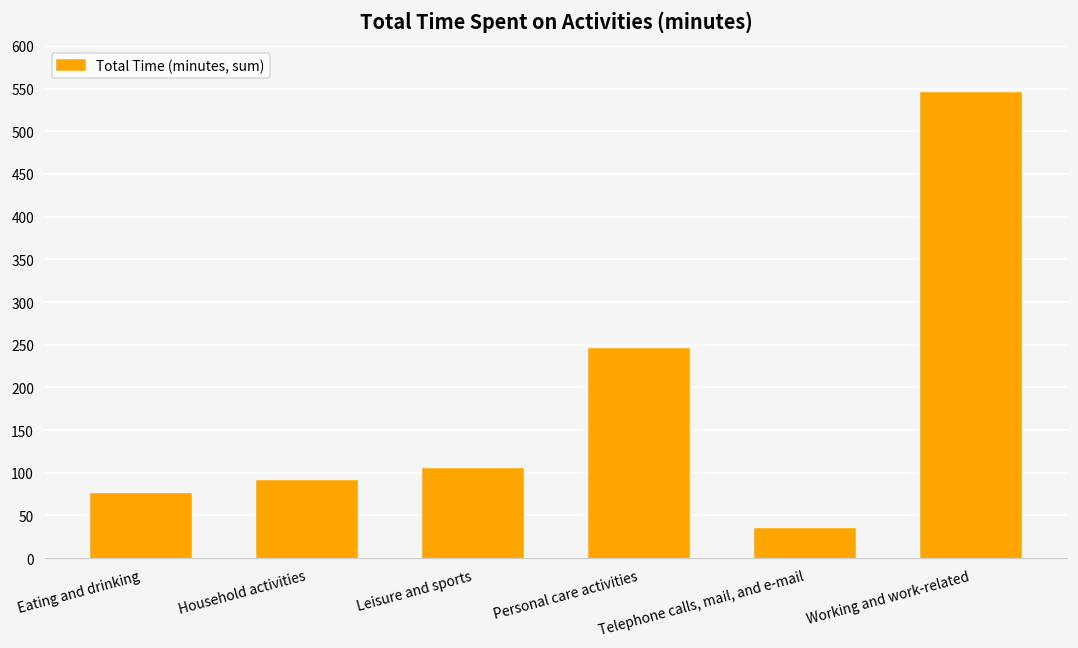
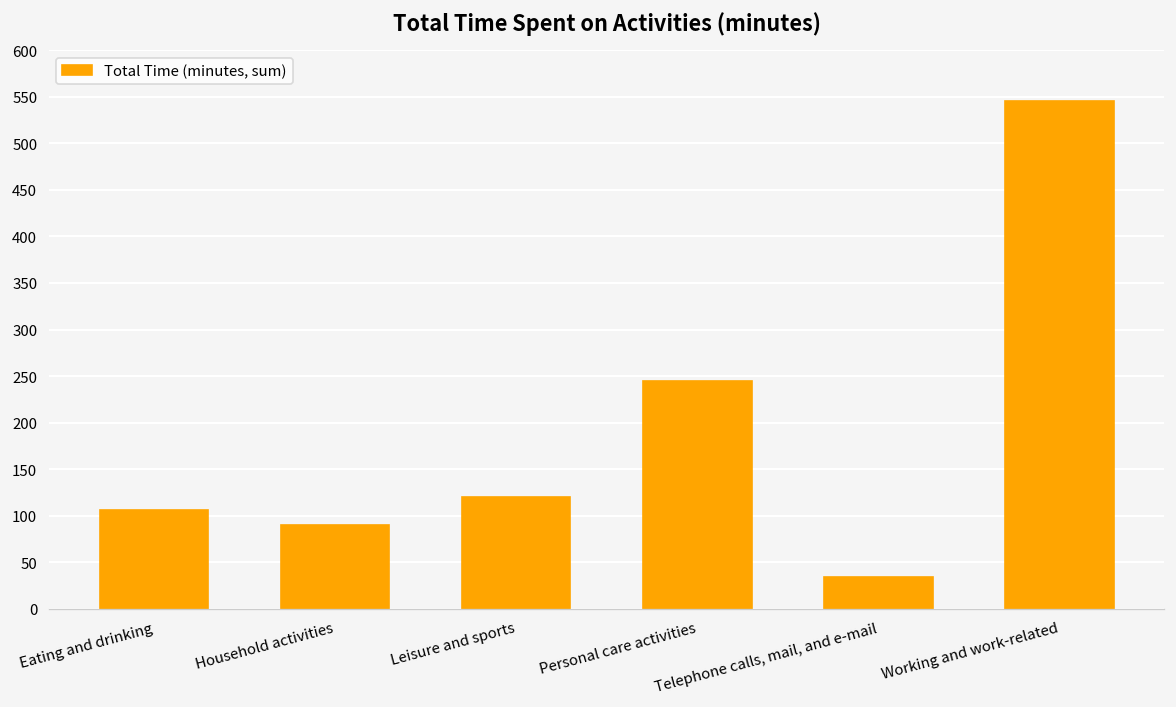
Eating and drinking: 80 -> 110
Leisure and sports: 100 -> 120
